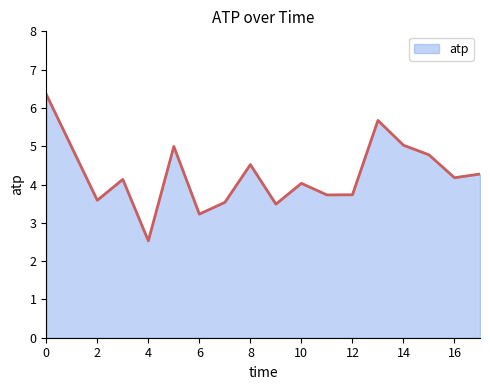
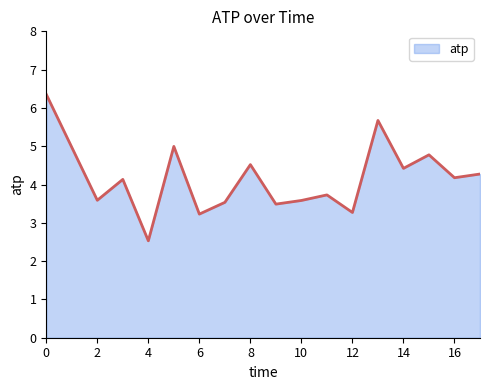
10: 4.0 -> 3.6
12: 3.7 -> 3.3
14: 5.0 -> 4.4
